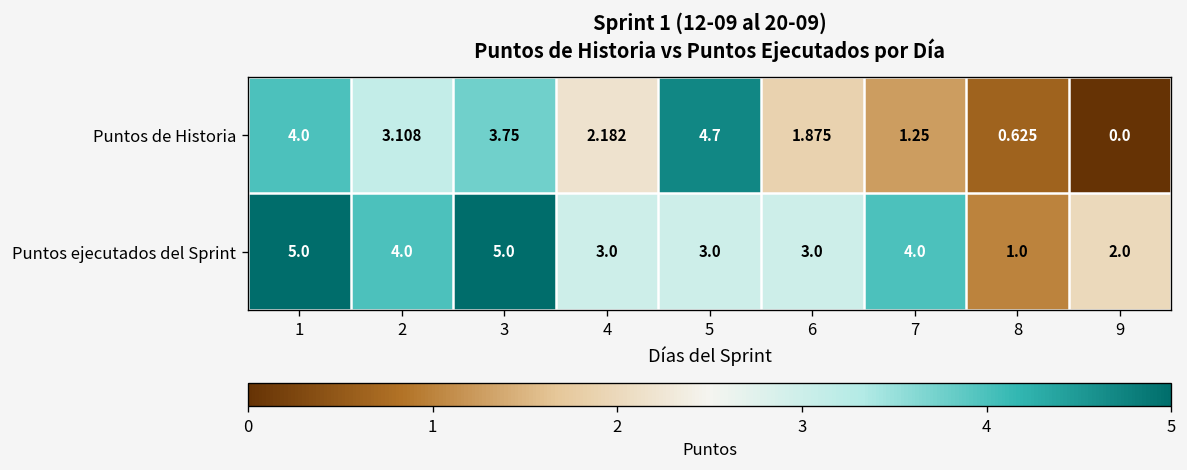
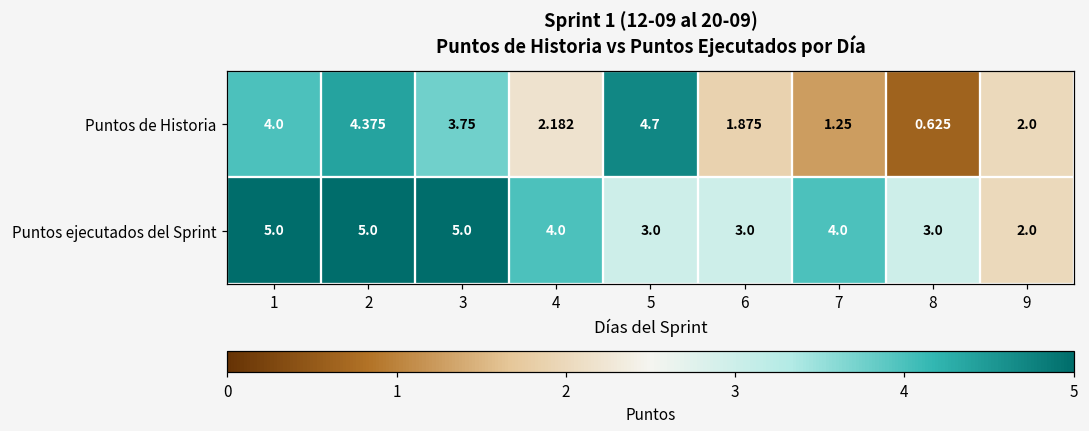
Puntos de Historia, 2: 3.108 -> 4.375
Puntos de Historia, 9: 0.0 -> 2.0
Puntos ejecutados del Sprint, 2: 4.0 -> 5.0
Puntos ejecutados del Sprint, 4: 3.0 -> 4.0
Puntos ejecutados del Sprint, 8: 1.0 -> 3.0
